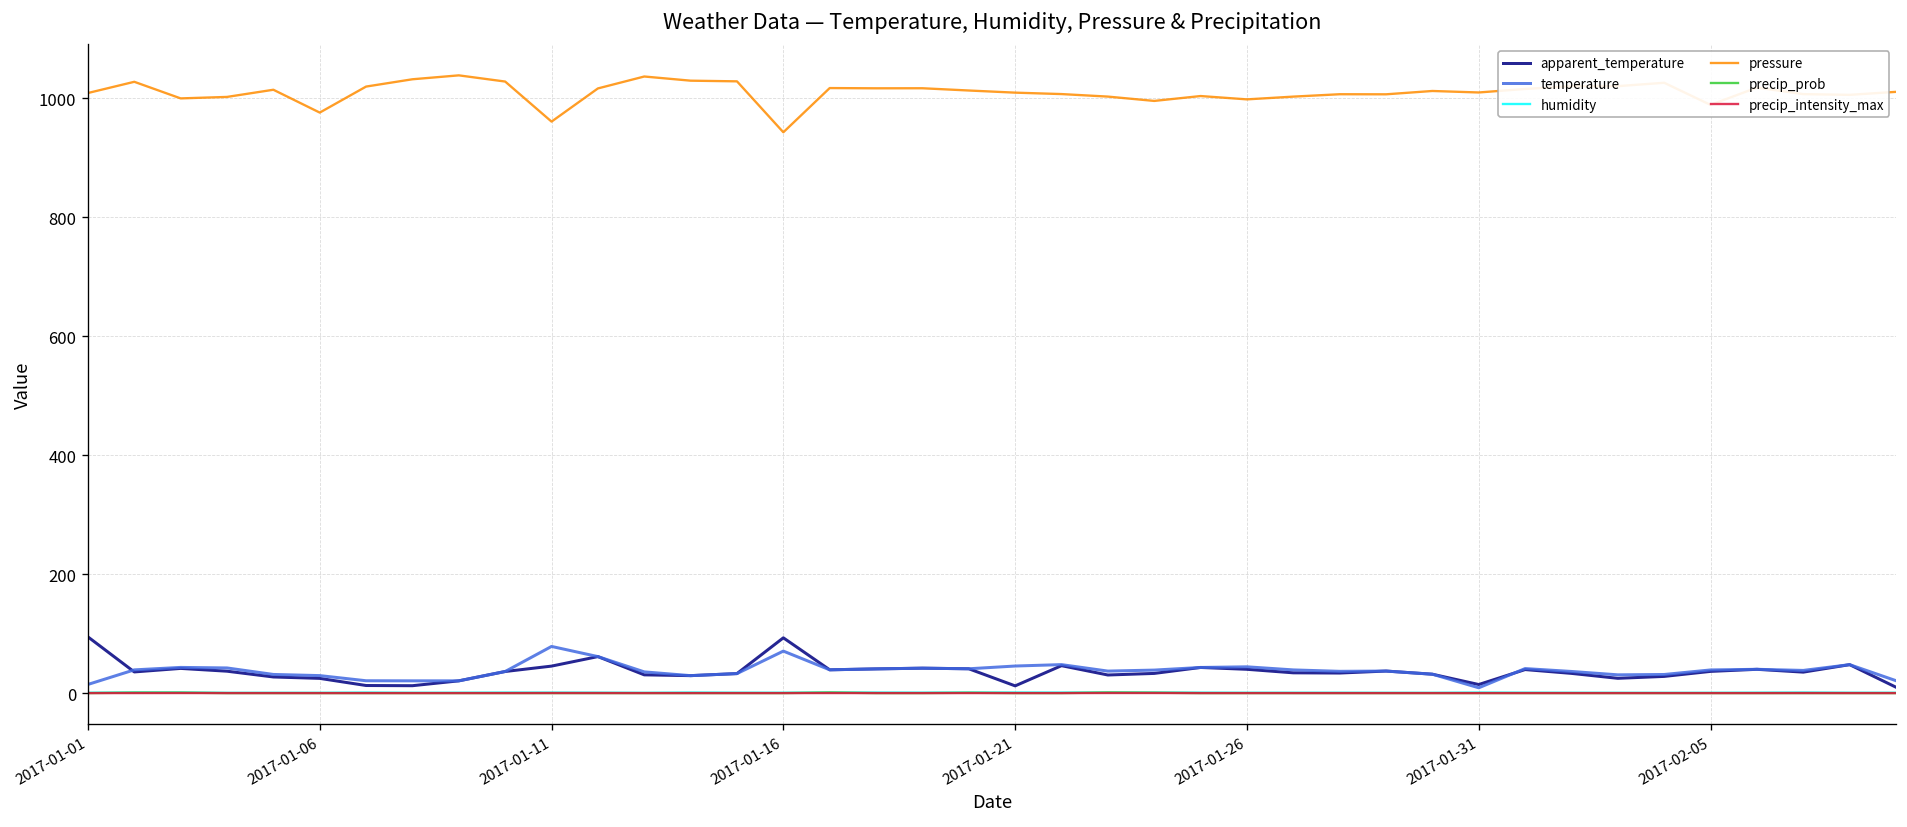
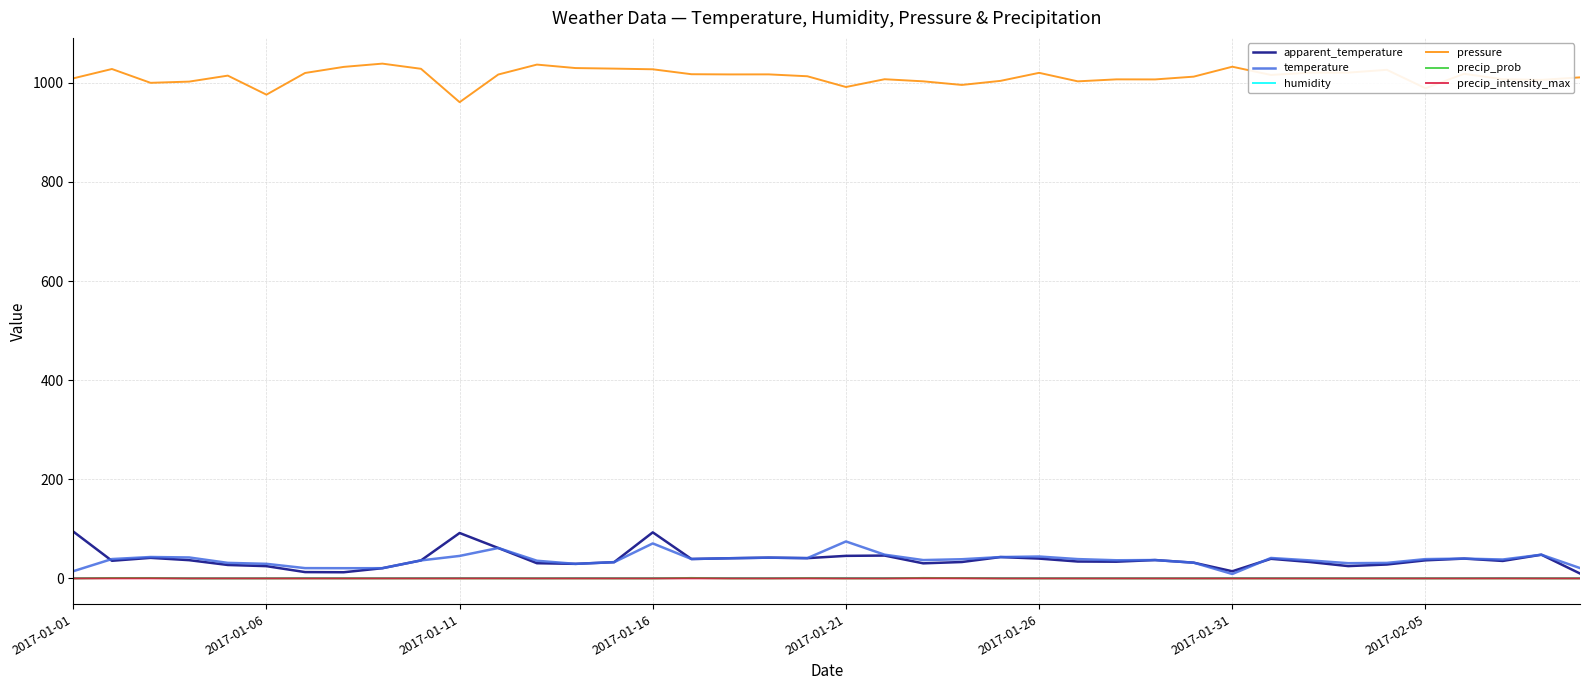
apparent_temperature, 2017-01-11: 50 -> 90
temperature, 2017-01-11: 80 -> 50
pressure, 2017-01-16: 940 -> 1030
apparent_temperature, 2017-01-21: 10 -> 50
temperature, 2017-01-21: 50 -> 70
pressure, 2017-01-21: 1010 -> 990
pressure, 2017-01-26: 1000 -> 1020
pressure, 2017-01-31: 1010 -> 1030
